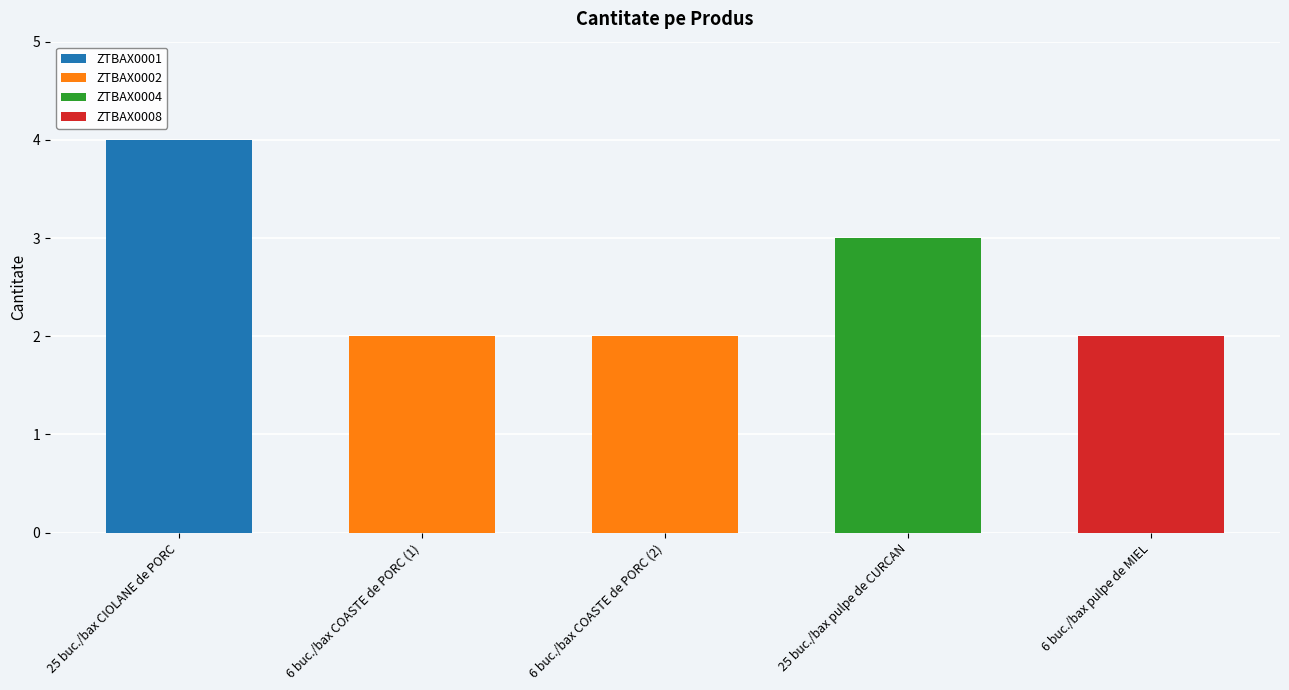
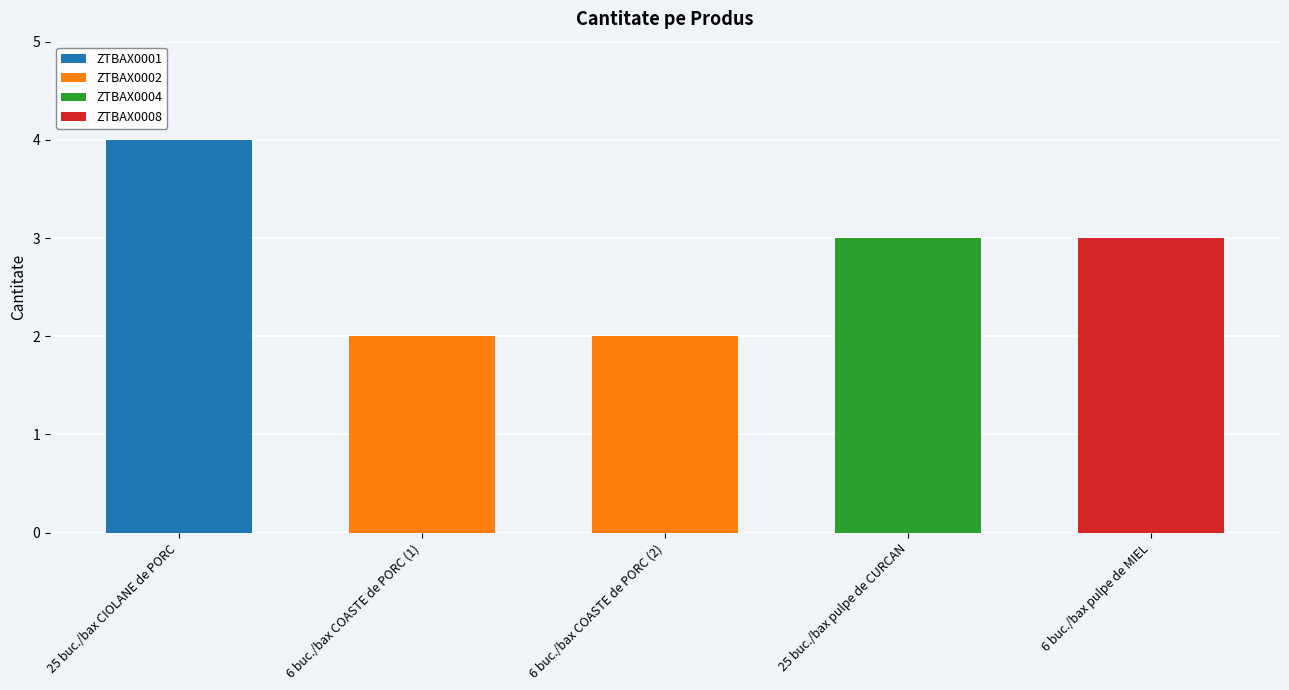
ZTBAX0008, 6 buc./bax pulpe de MIEL: 2 -> 3
